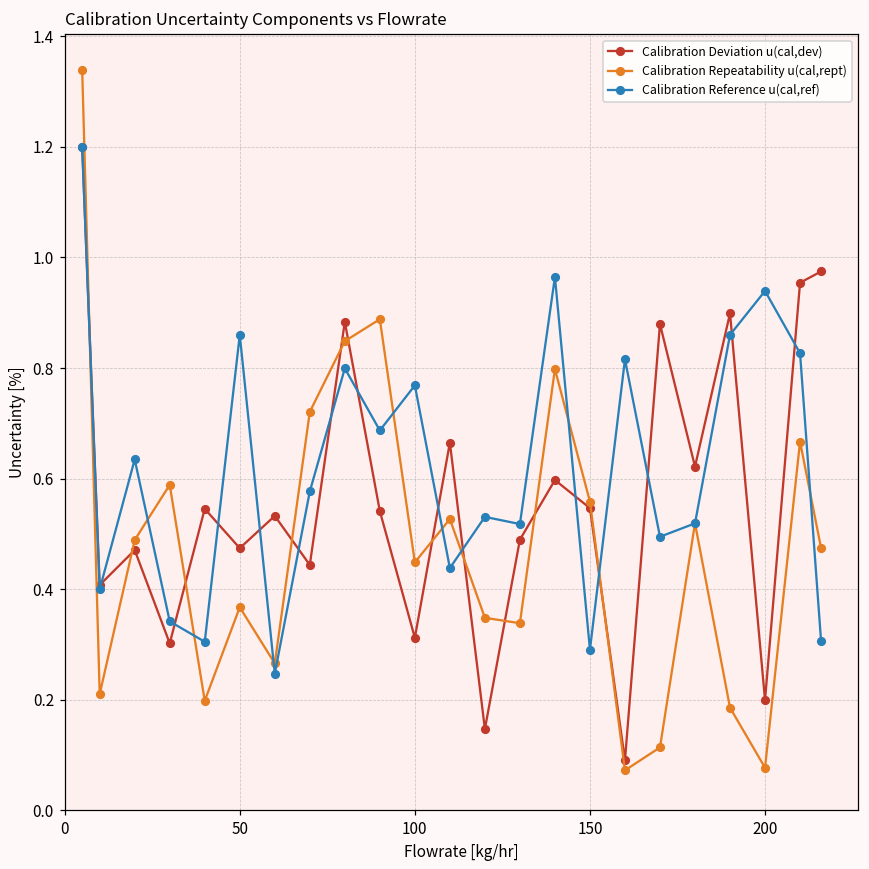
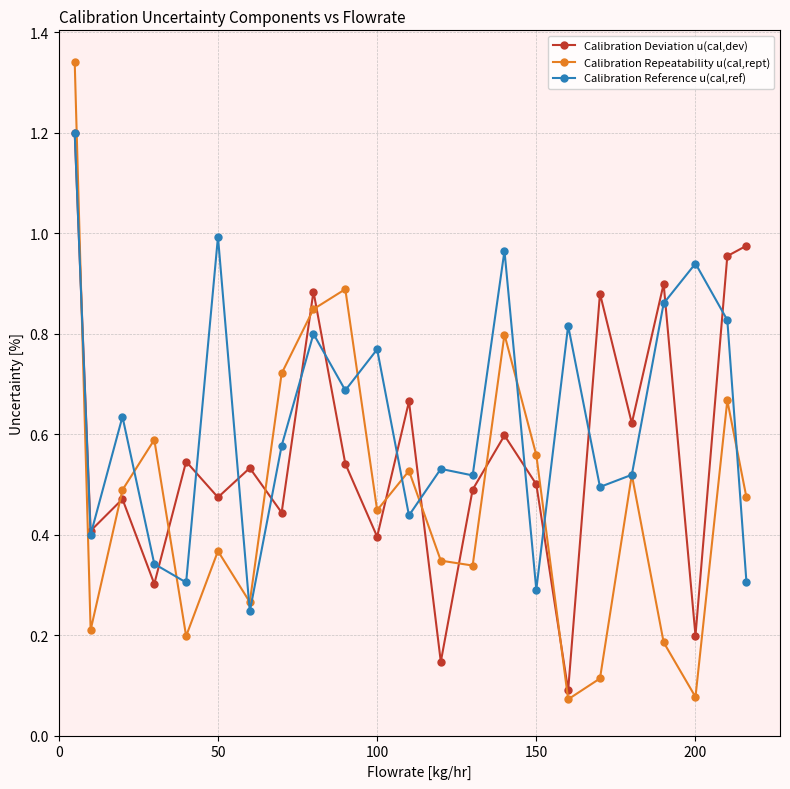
Calibration Reference u(cal,ref), 50: 0.86 -> 0.99
Calibration Deviation u(cal,dev), 100: 0.31 -> 0.40
Calibration Deviation u(cal,dev), 150: 0.55 -> 0.50
